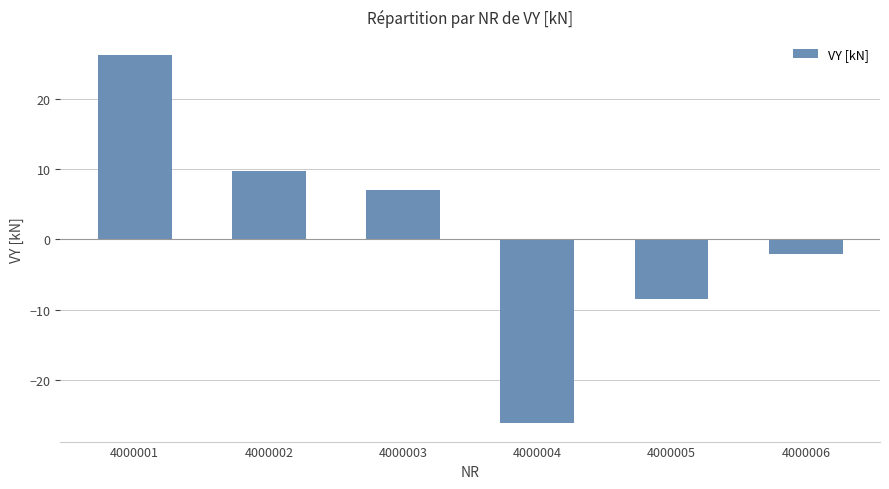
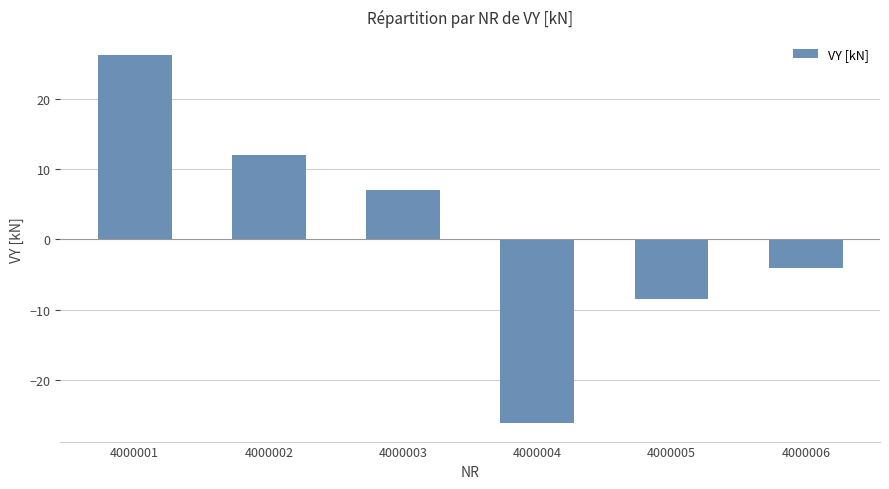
4000002: 10 -> 12
4000006: -2 -> -4
